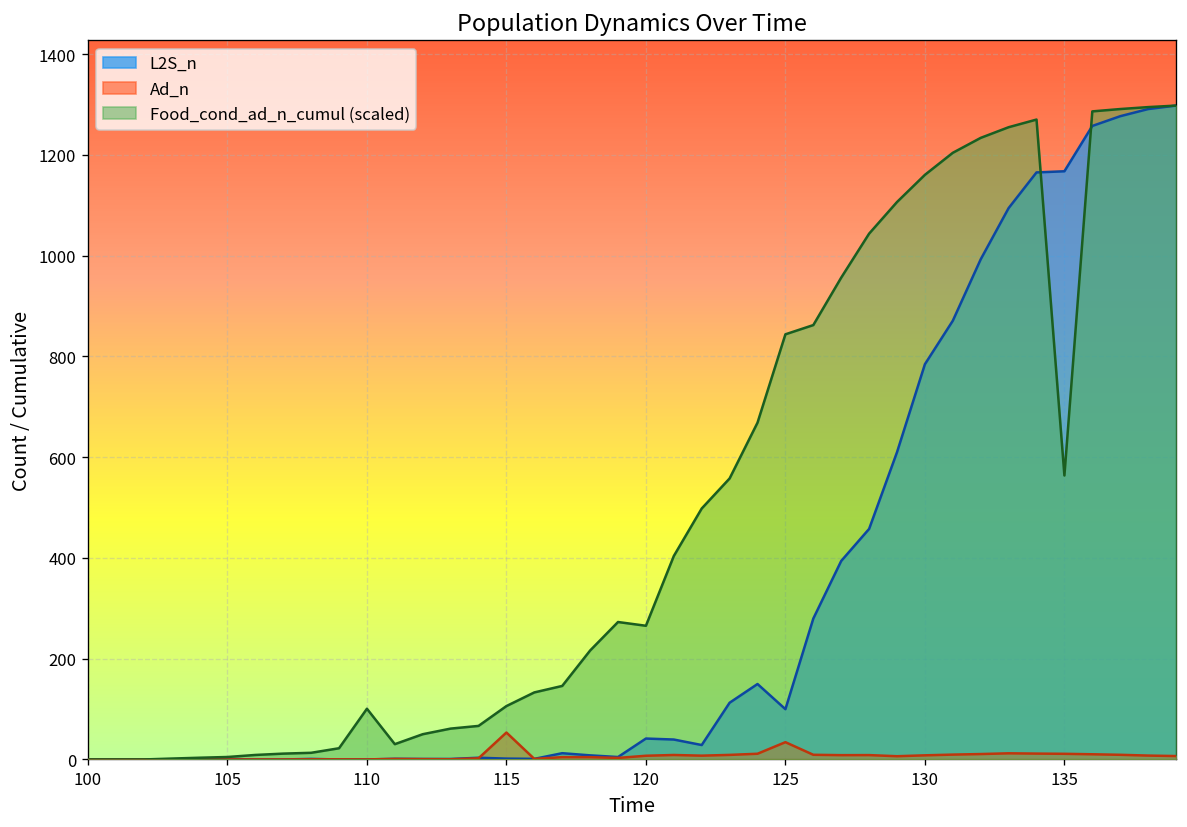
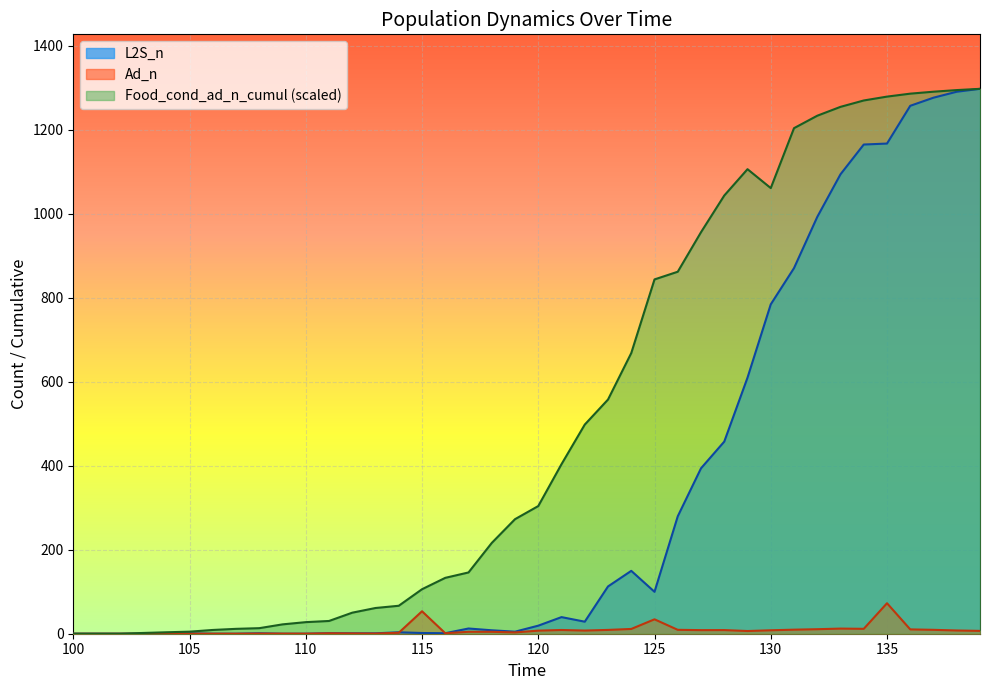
Food_cond_ad_n_cumul (scaled), 110: 100 -> 30
L2S_n, 120: 40 -> 20
Food_cond_ad_n_cumul (scaled), 120: 270 -> 300
Food_cond_ad_n_cumul (scaled), 130: 1160 -> 1060
Ad_n, 135: 10 -> 70
Food_cond_ad_n_cumul (scaled), 135: 560 -> 1280
